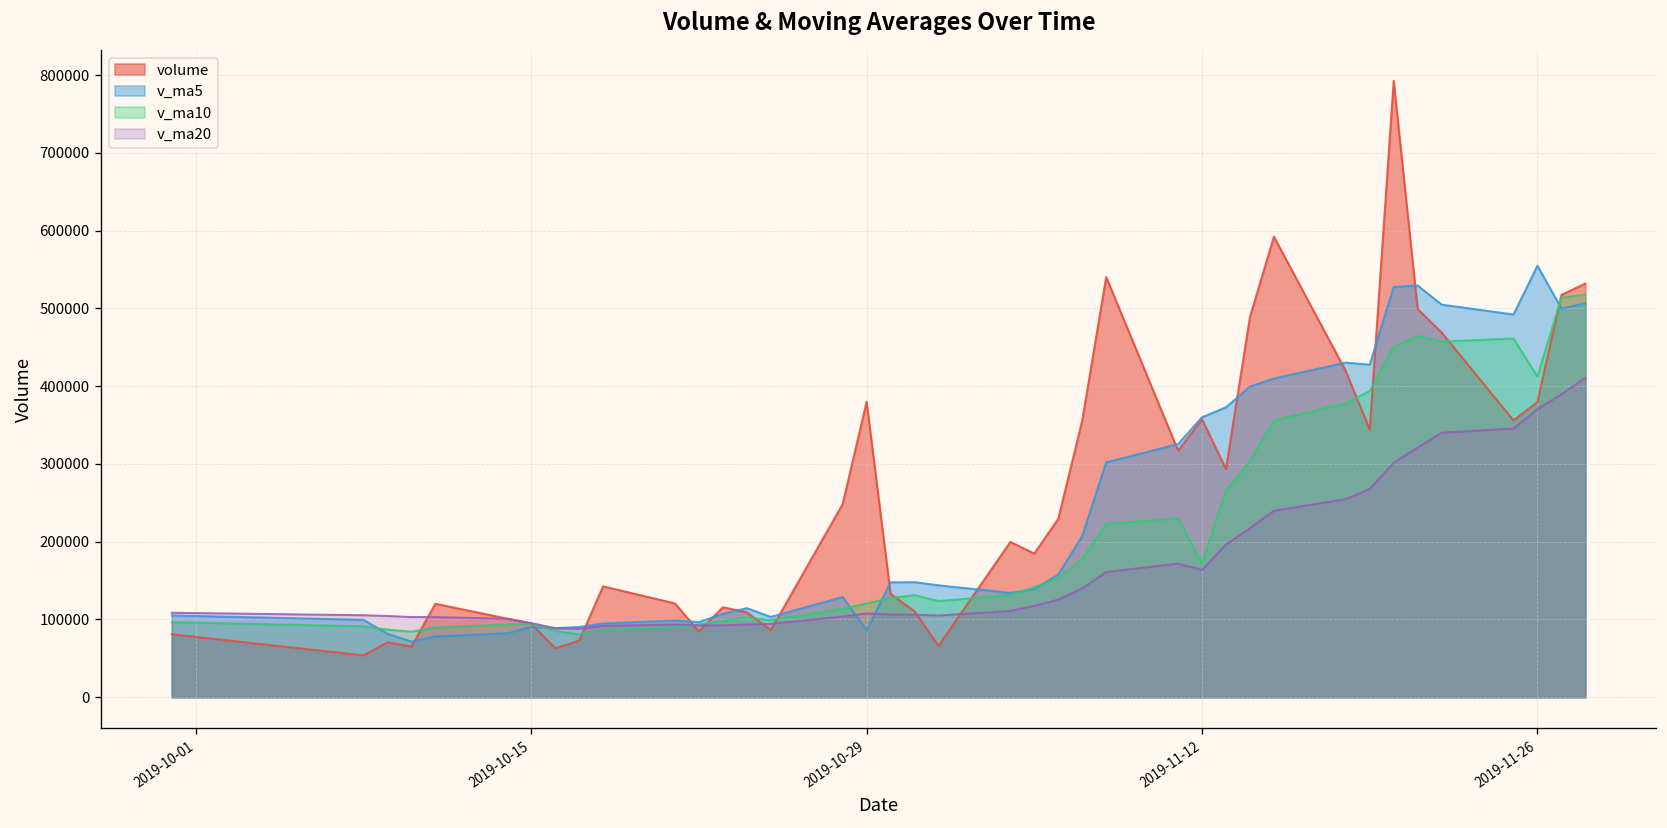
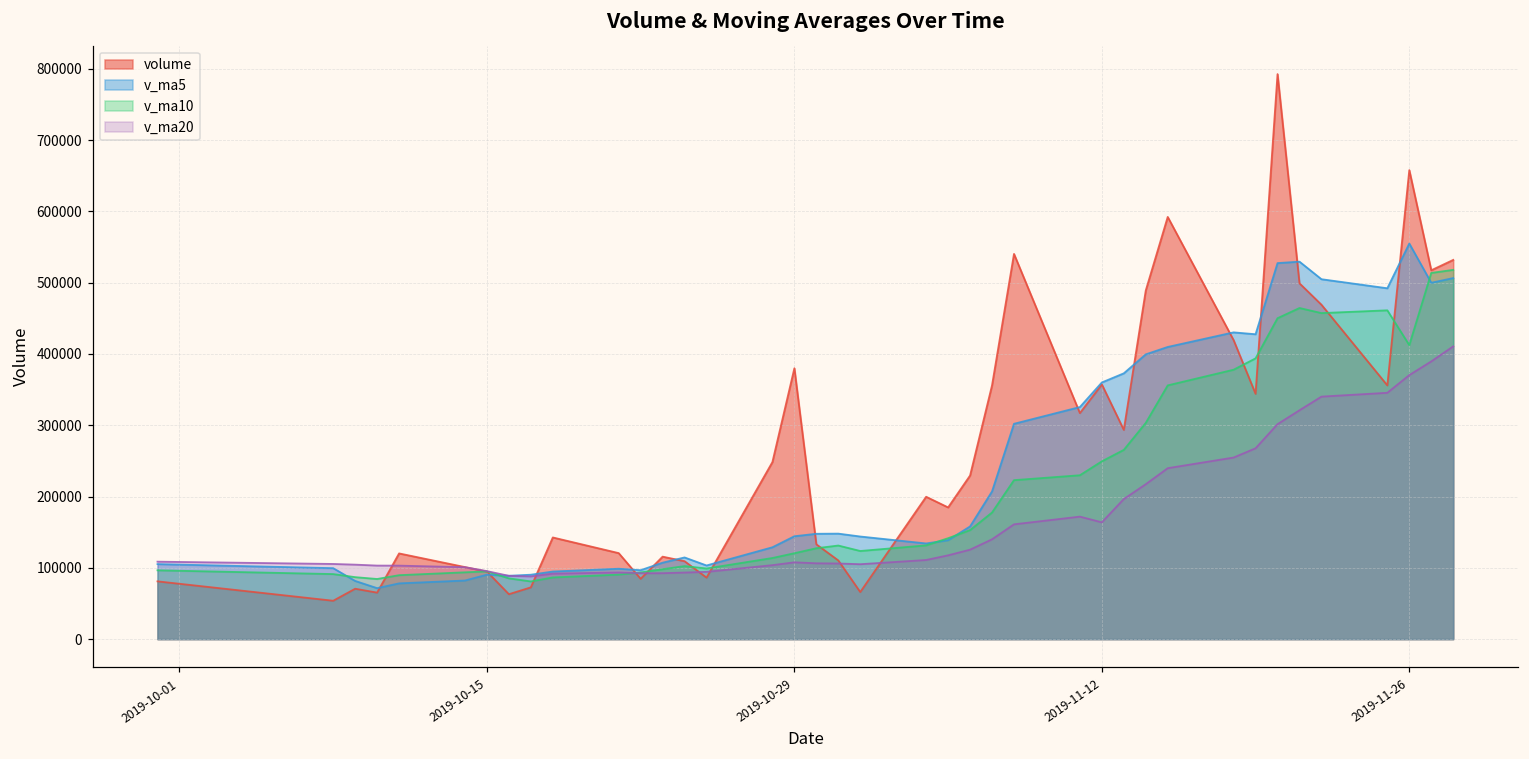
v_ma5, 2019-10-29: 90000 -> 140000
v_ma10, 2019-11-12: 170000 -> 250000
volume, 2019-11-26: 380000 -> 660000
